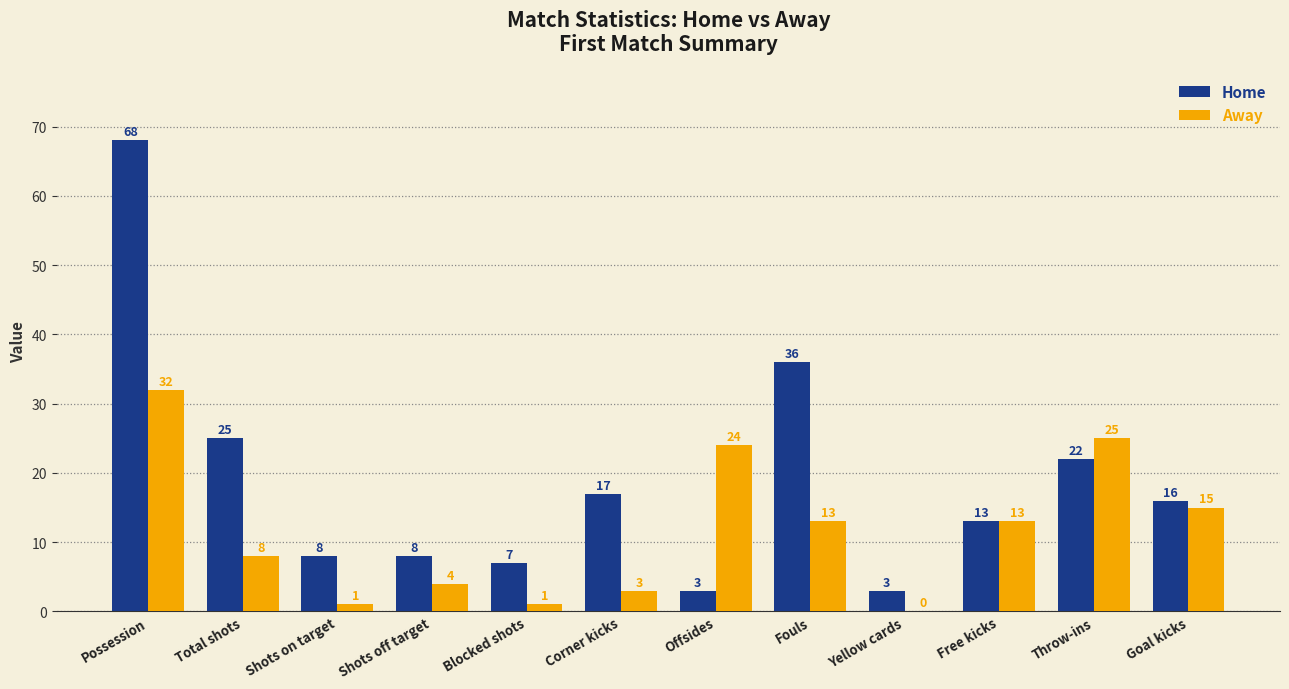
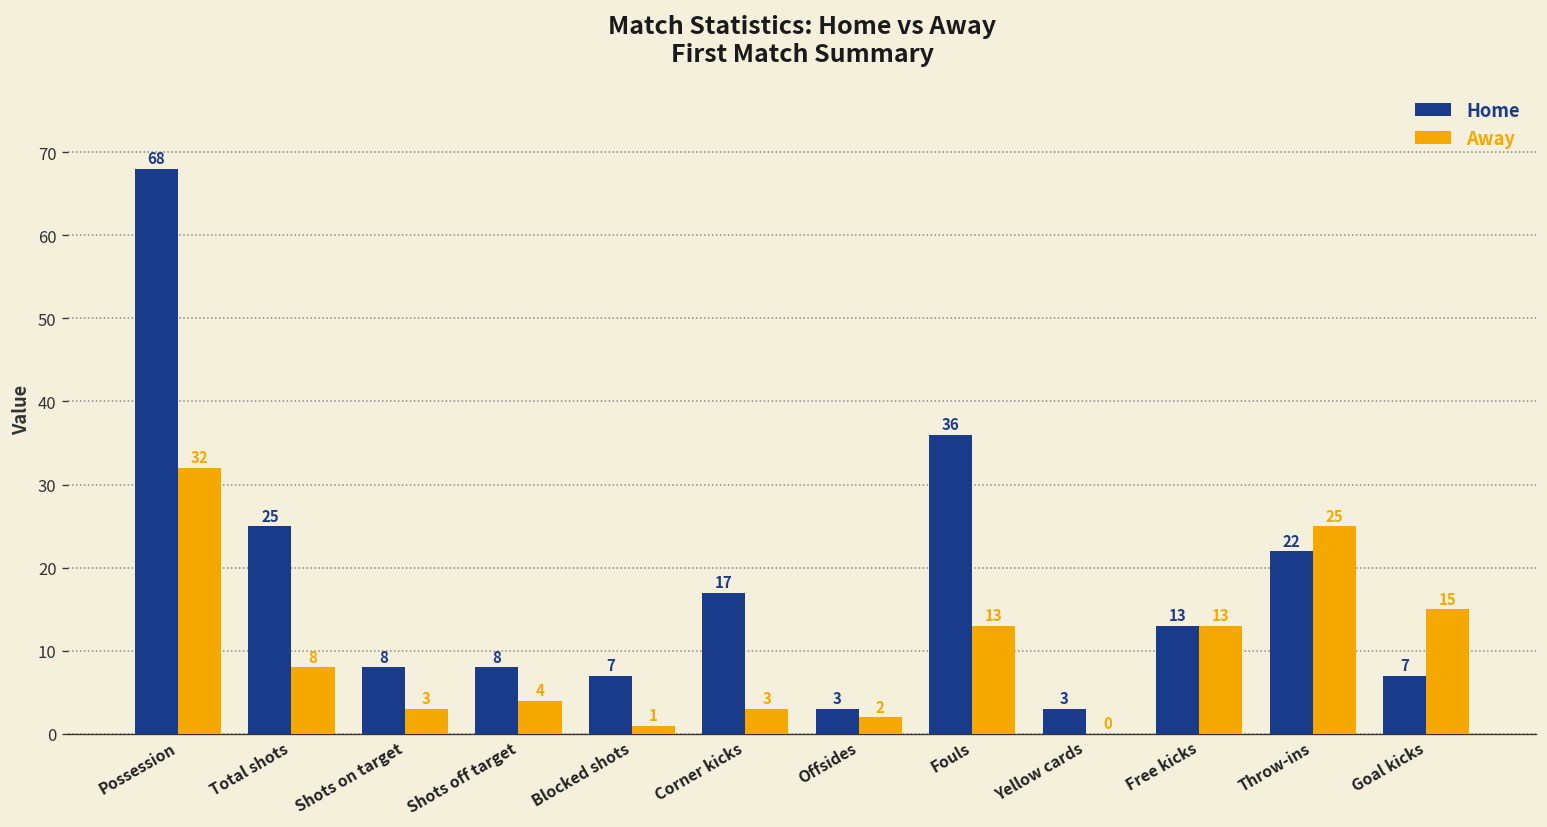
Away, Shots on target: 1 -> 3
Away, Offsides: 24 -> 2
Home, Goal kicks: 16 -> 7
